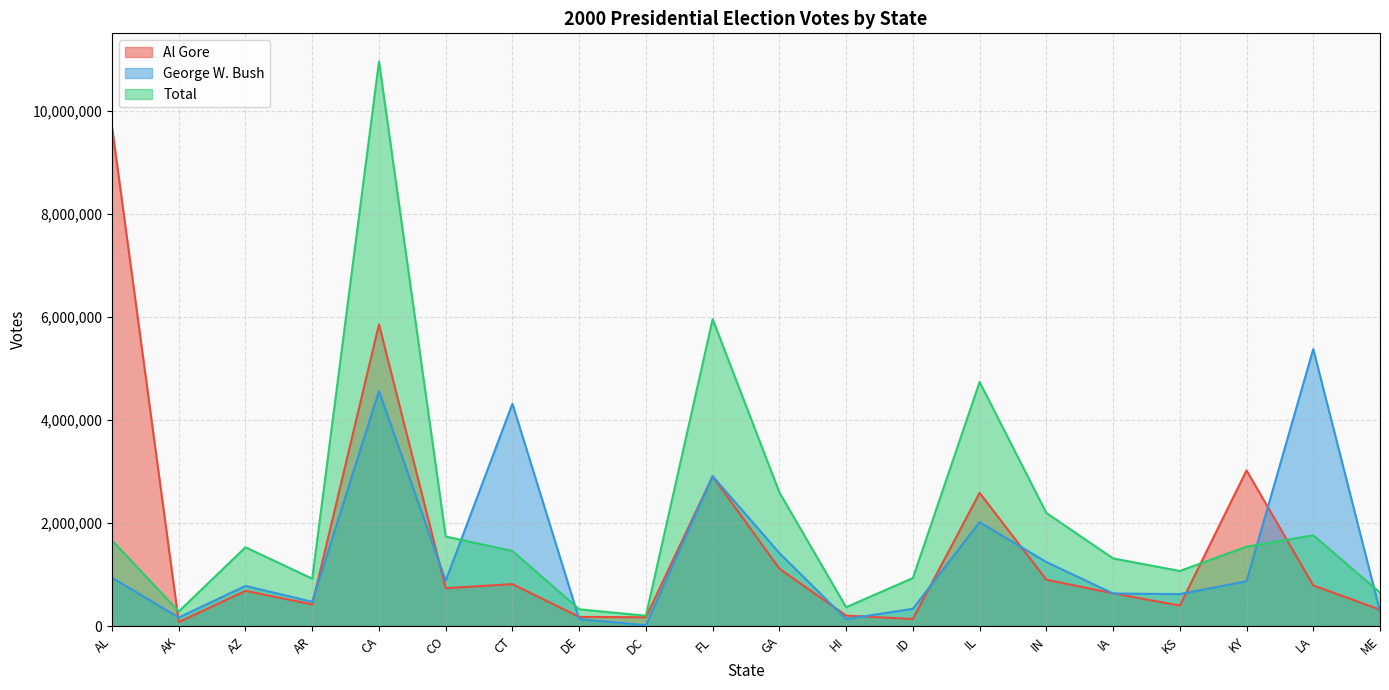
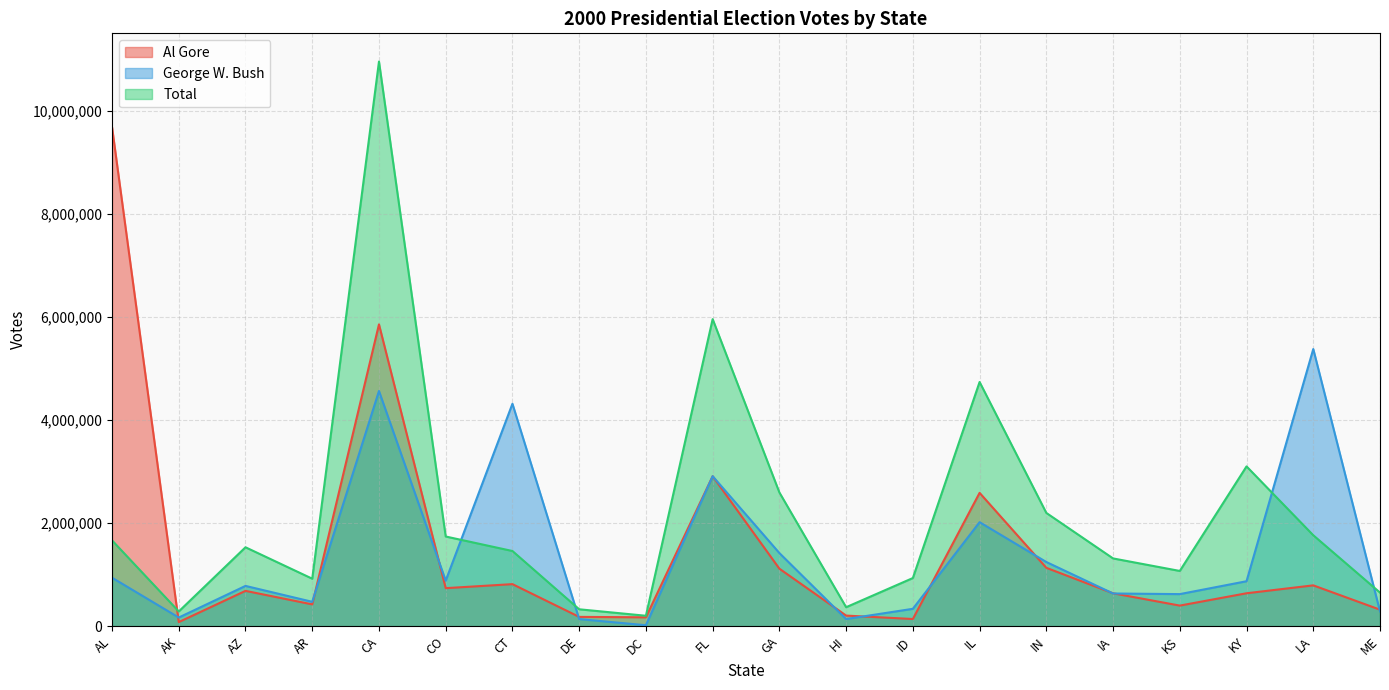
Al Gore, IN: 900,000 -> 1,100,000
Al Gore, KY: 3,000,000 -> 600,000
Total, KY: 1,500,000 -> 3,100,000
